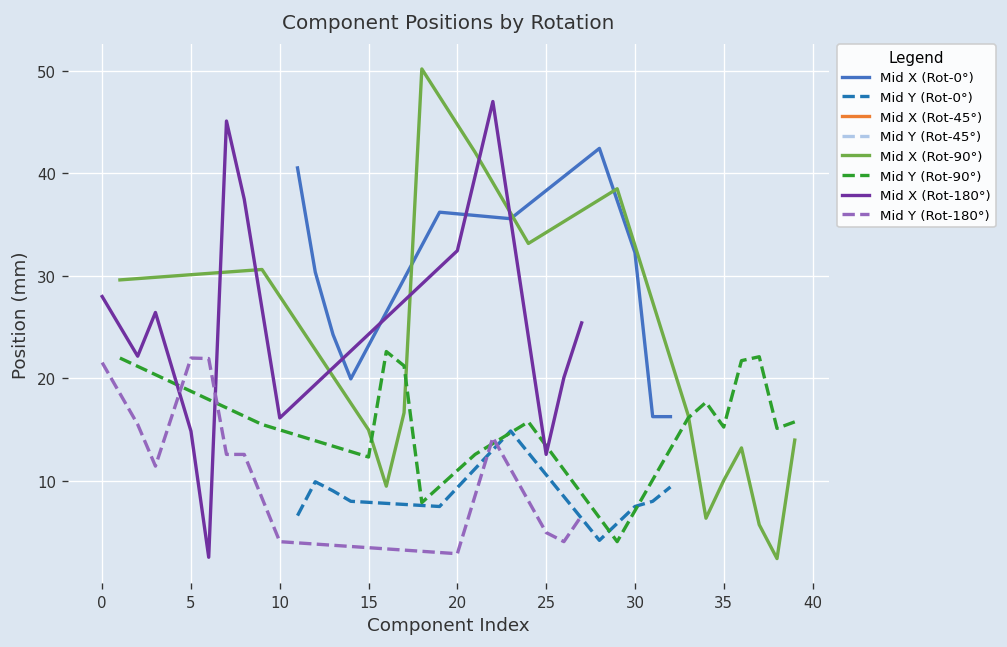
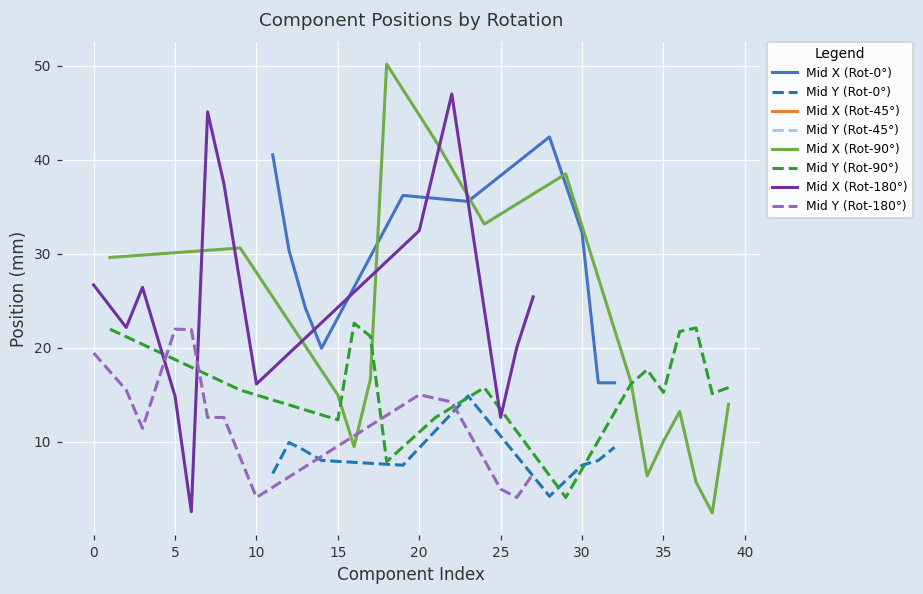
Mid X (Rot-180°), 0: 28 -> 27
Mid Y (Rot-180°), 0: 22 -> 19
Mid Y (Rot-180°), 20: 3 -> 15
